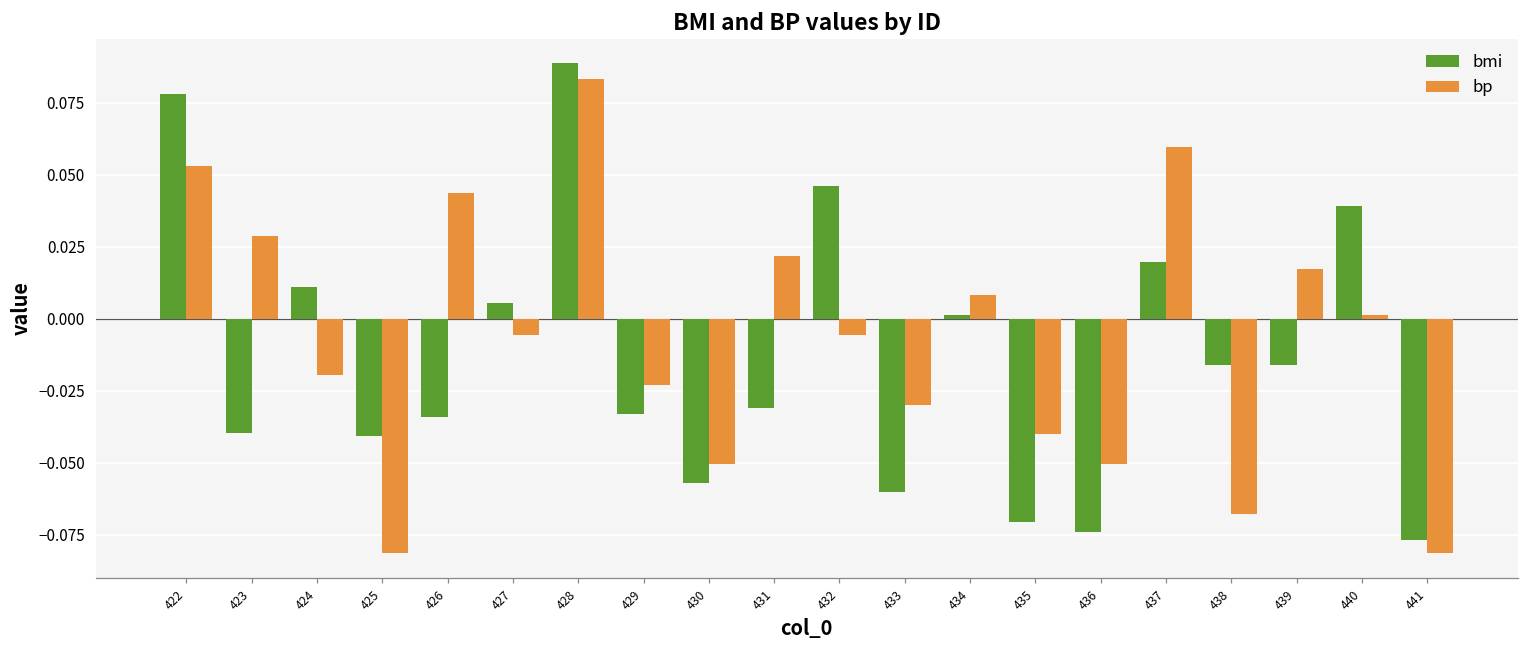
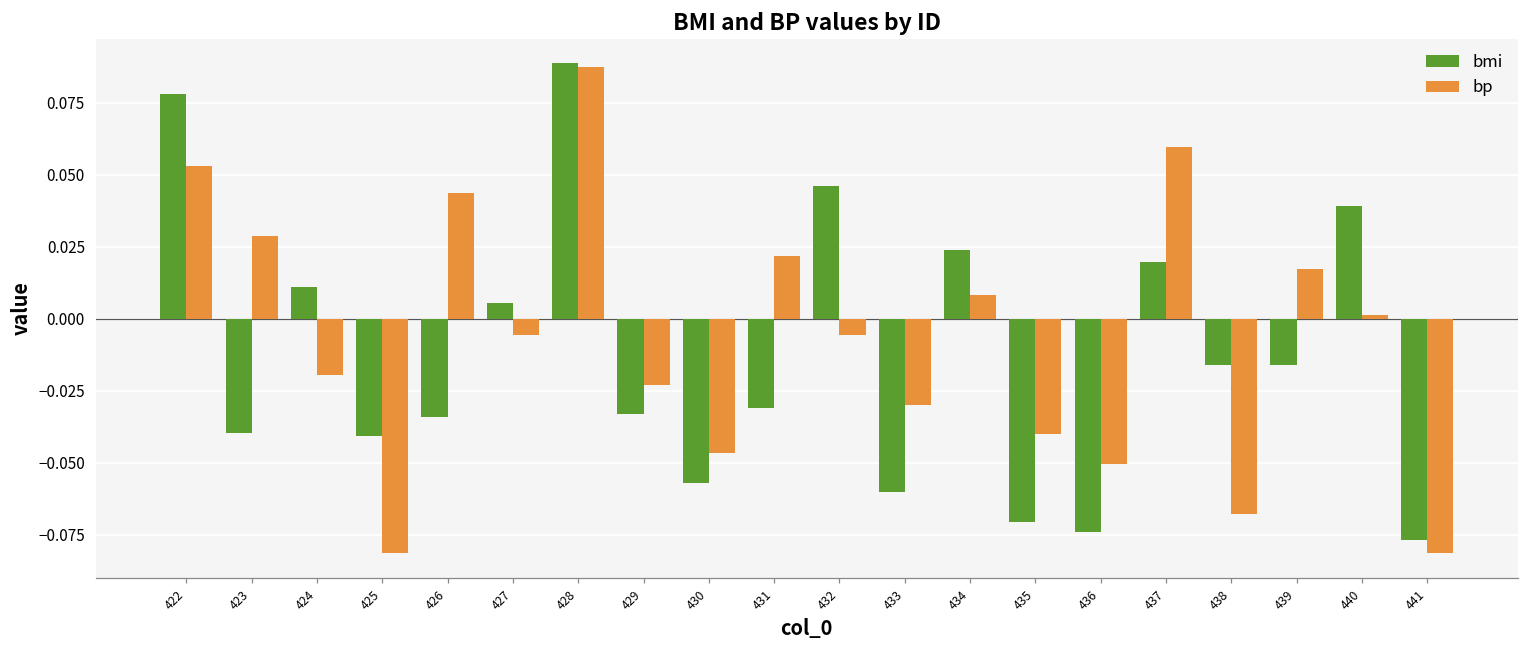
bp, 428: 0.083 -> 0.087
bp, 430: -0.050 -> -0.047
bmi, 434: 0.001 -> 0.024
